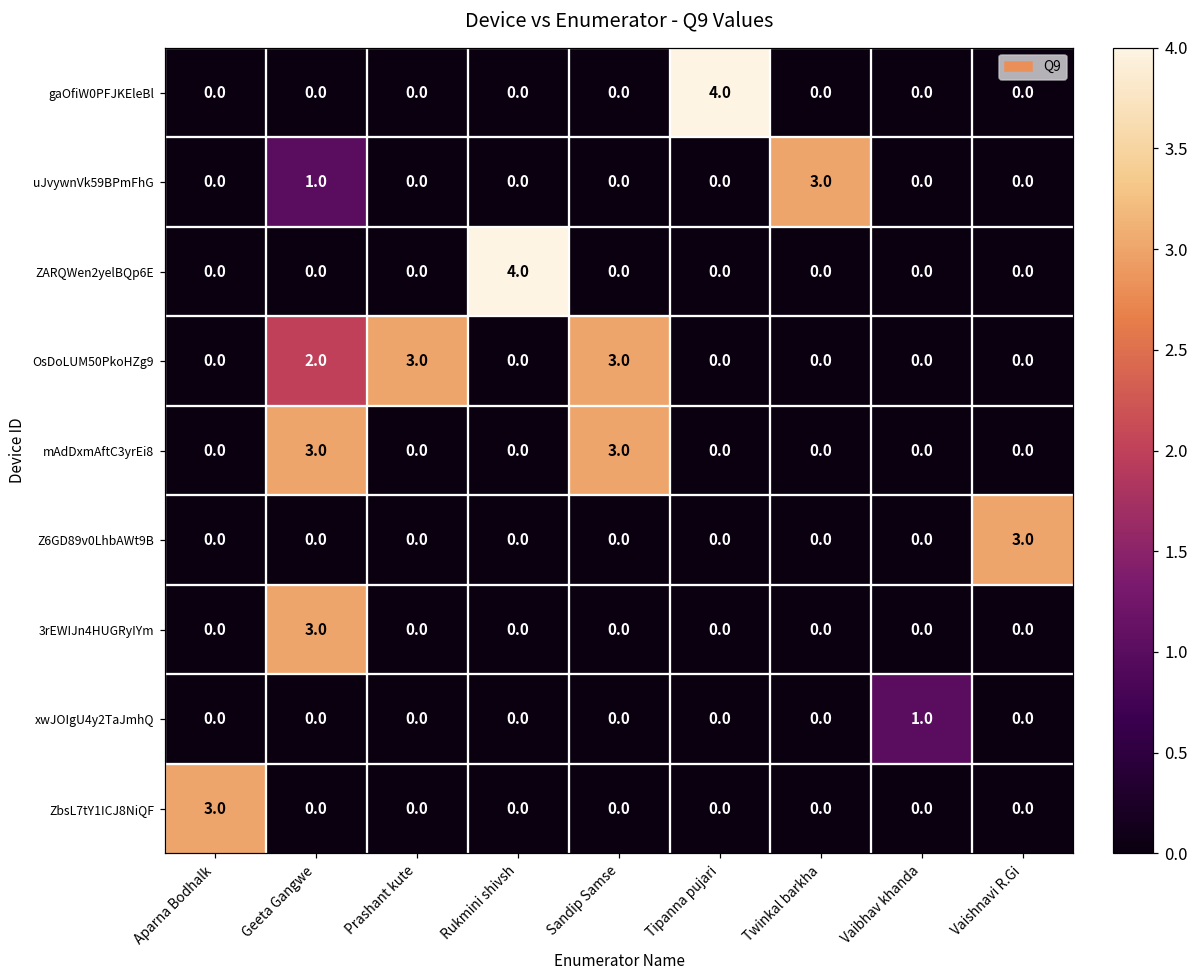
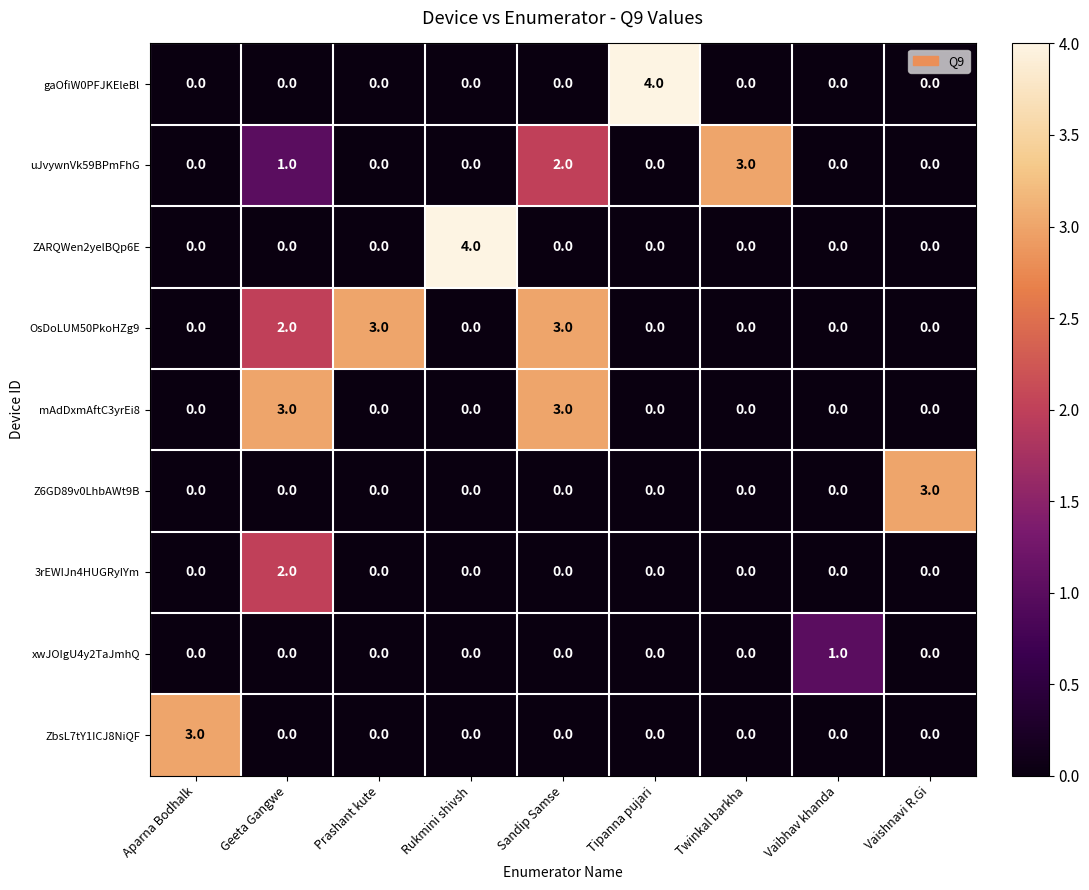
uJvywnVk59BPmFhG, Sandip Samse: 0.0 -> 2.0
3rEWIJn4HUGRyIYm, Geeta Gangwe: 3.0 -> 2.0
